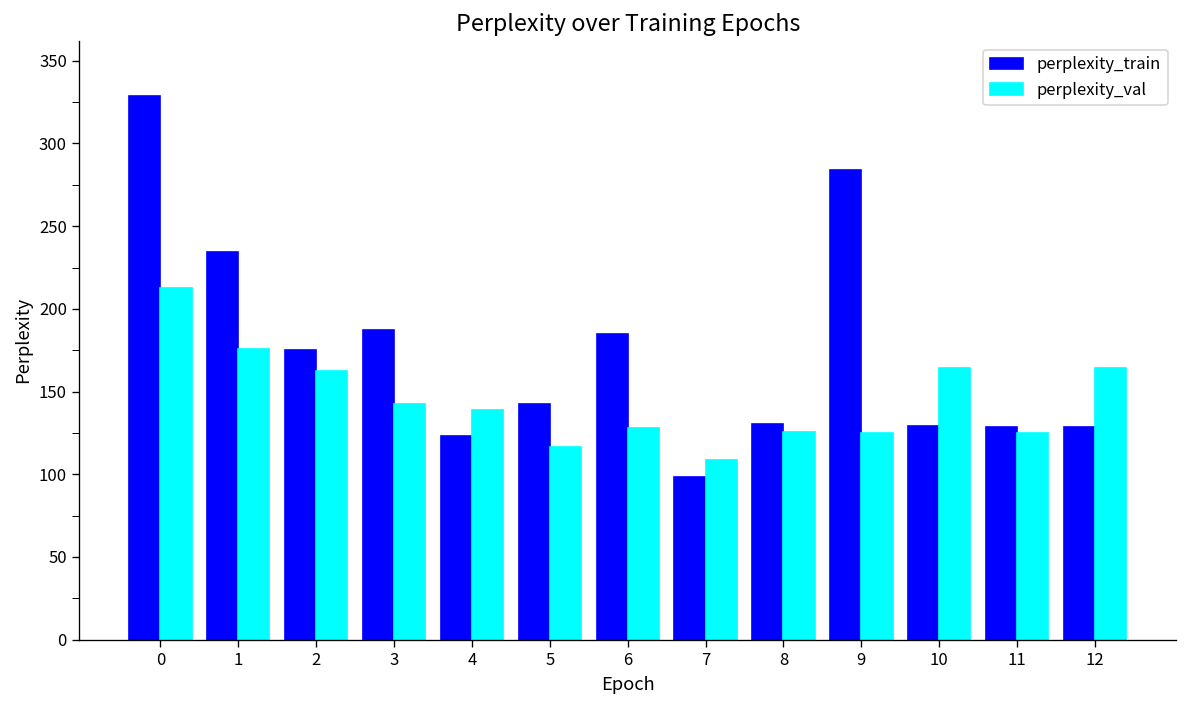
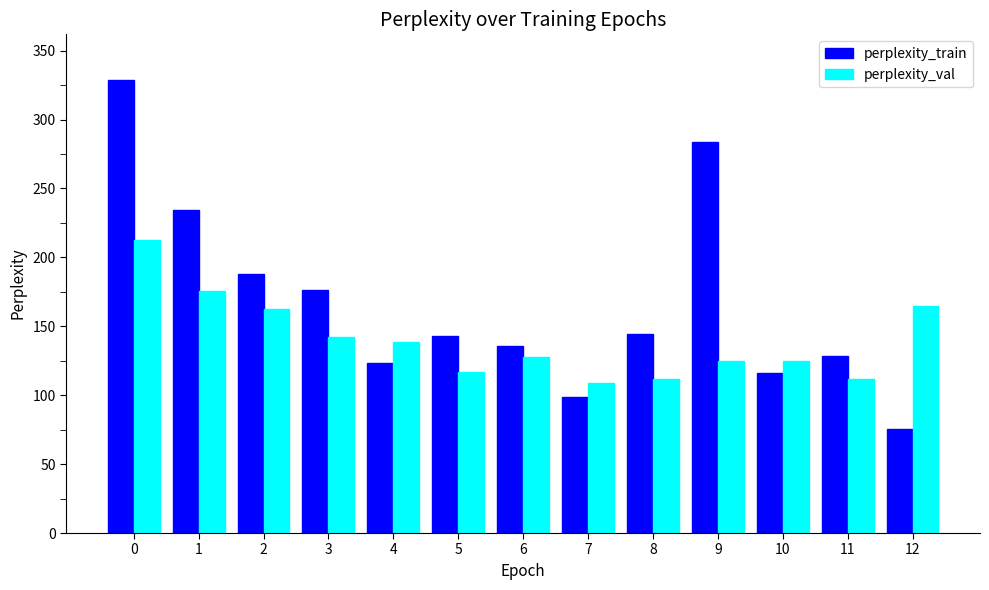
perplexity_train, 2: 175 -> 188
perplexity_train, 3: 187 -> 176
perplexity_train, 6: 185 -> 136
perplexity_train, 8: 130 -> 145
perplexity_val, 8: 126 -> 112
perplexity_train, 10: 129 -> 116
perplexity_val, 10: 164 -> 125
perplexity_val, 11: 125 -> 112
perplexity_train, 12: 128 -> 75
